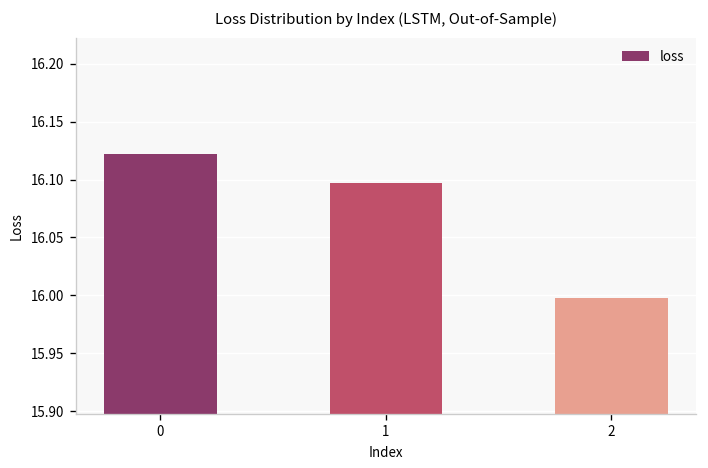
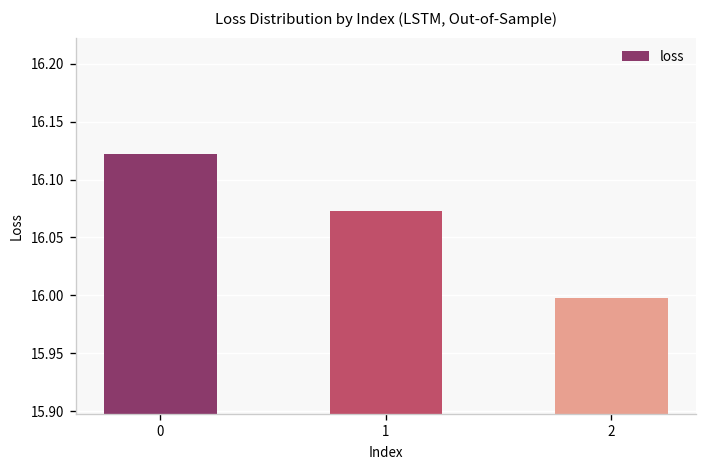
1: 16.10 -> 16.07
